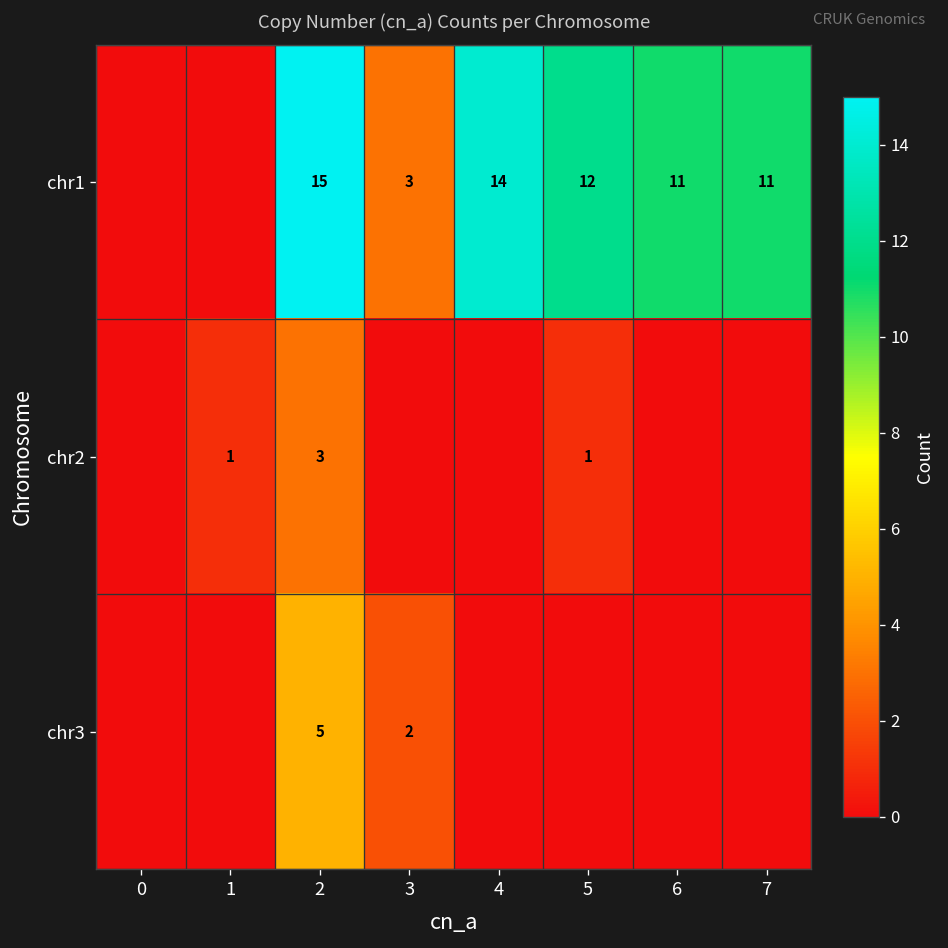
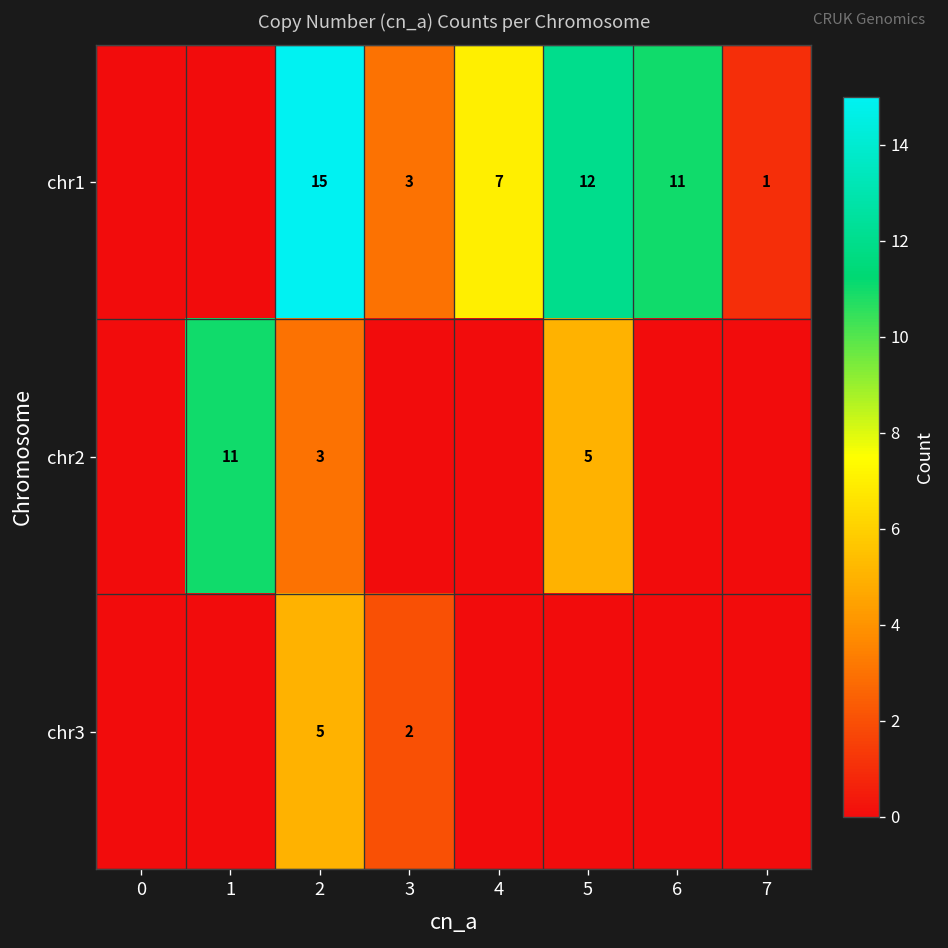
chr1, 4: 14 -> 7
chr1, 7: 11 -> 1
chr2, 1: 1 -> 11
chr2, 5: 1 -> 5
